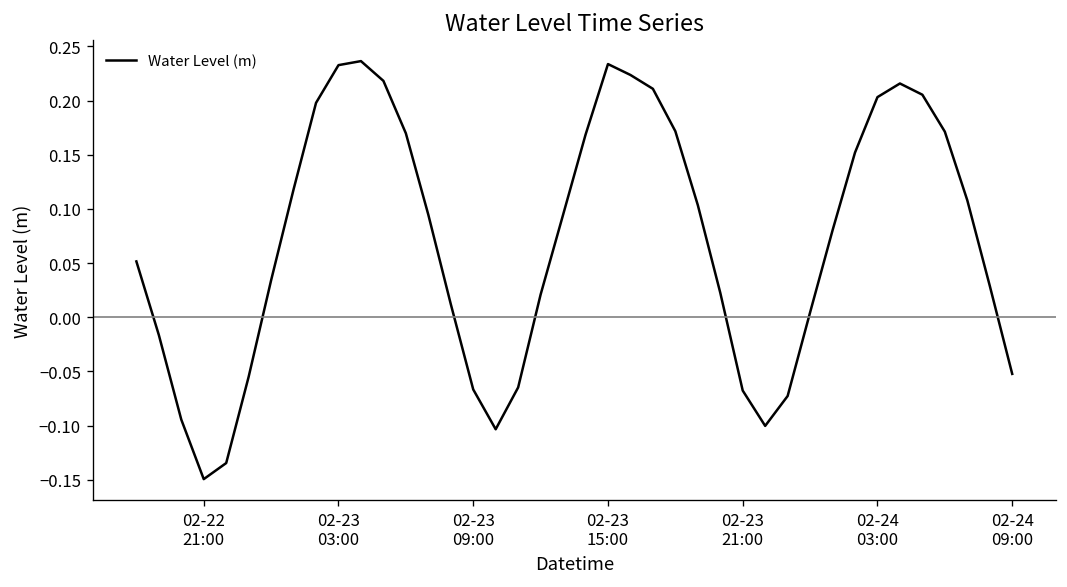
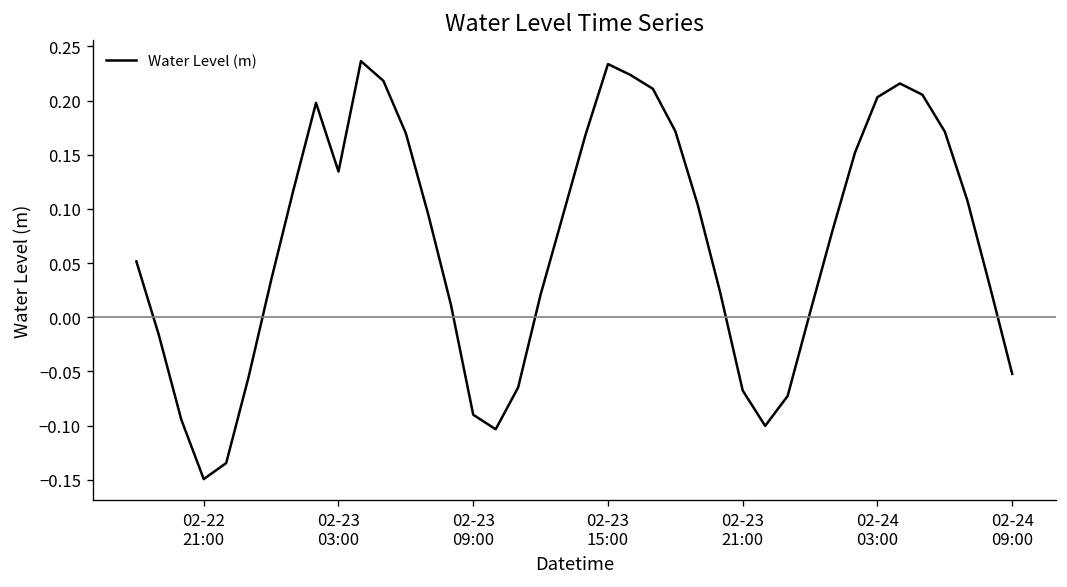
02-23 03:00: 0.23 -> 0.13
02-23 09:00: -0.07 -> -0.09
